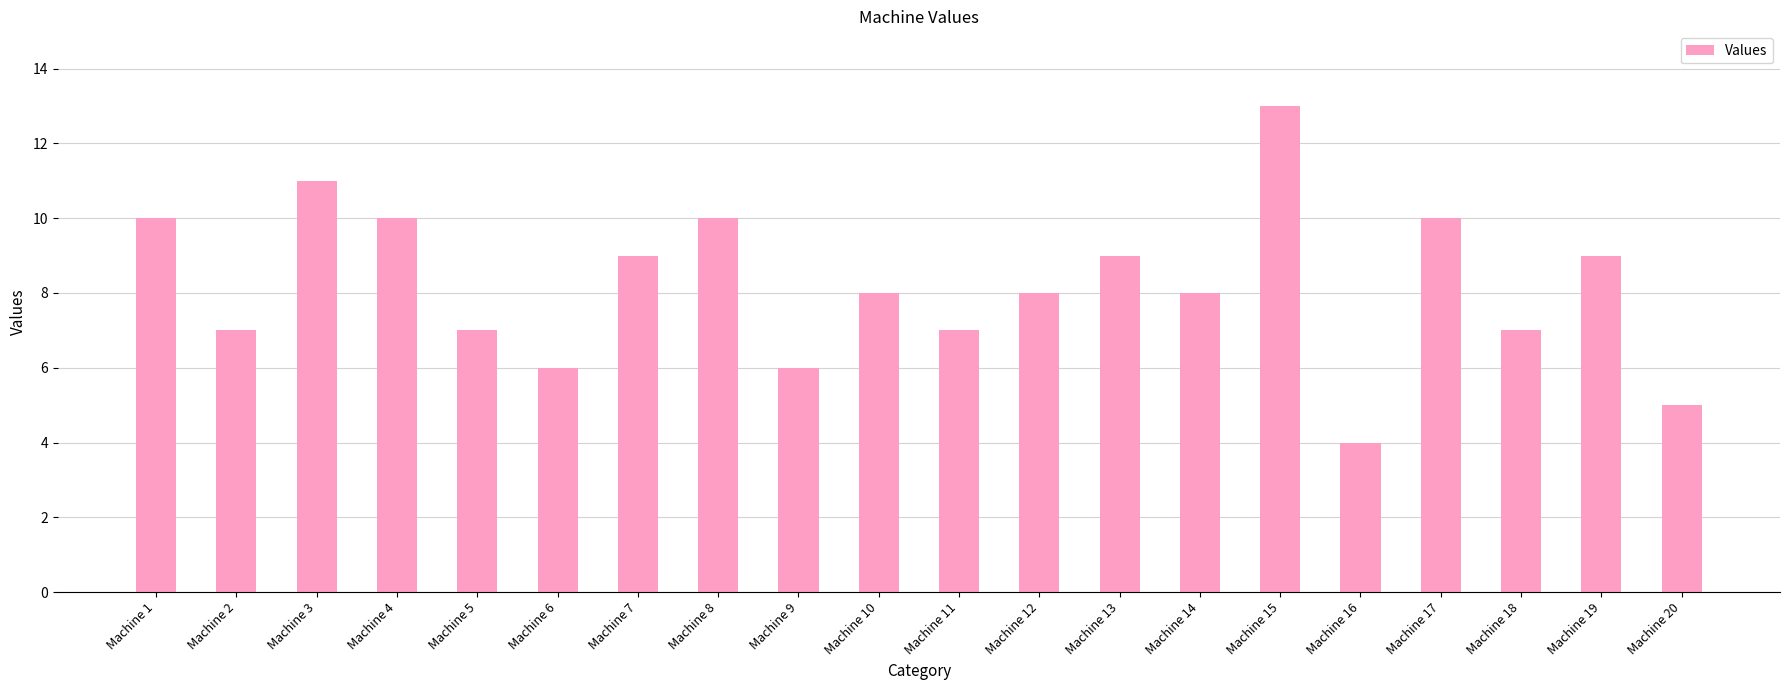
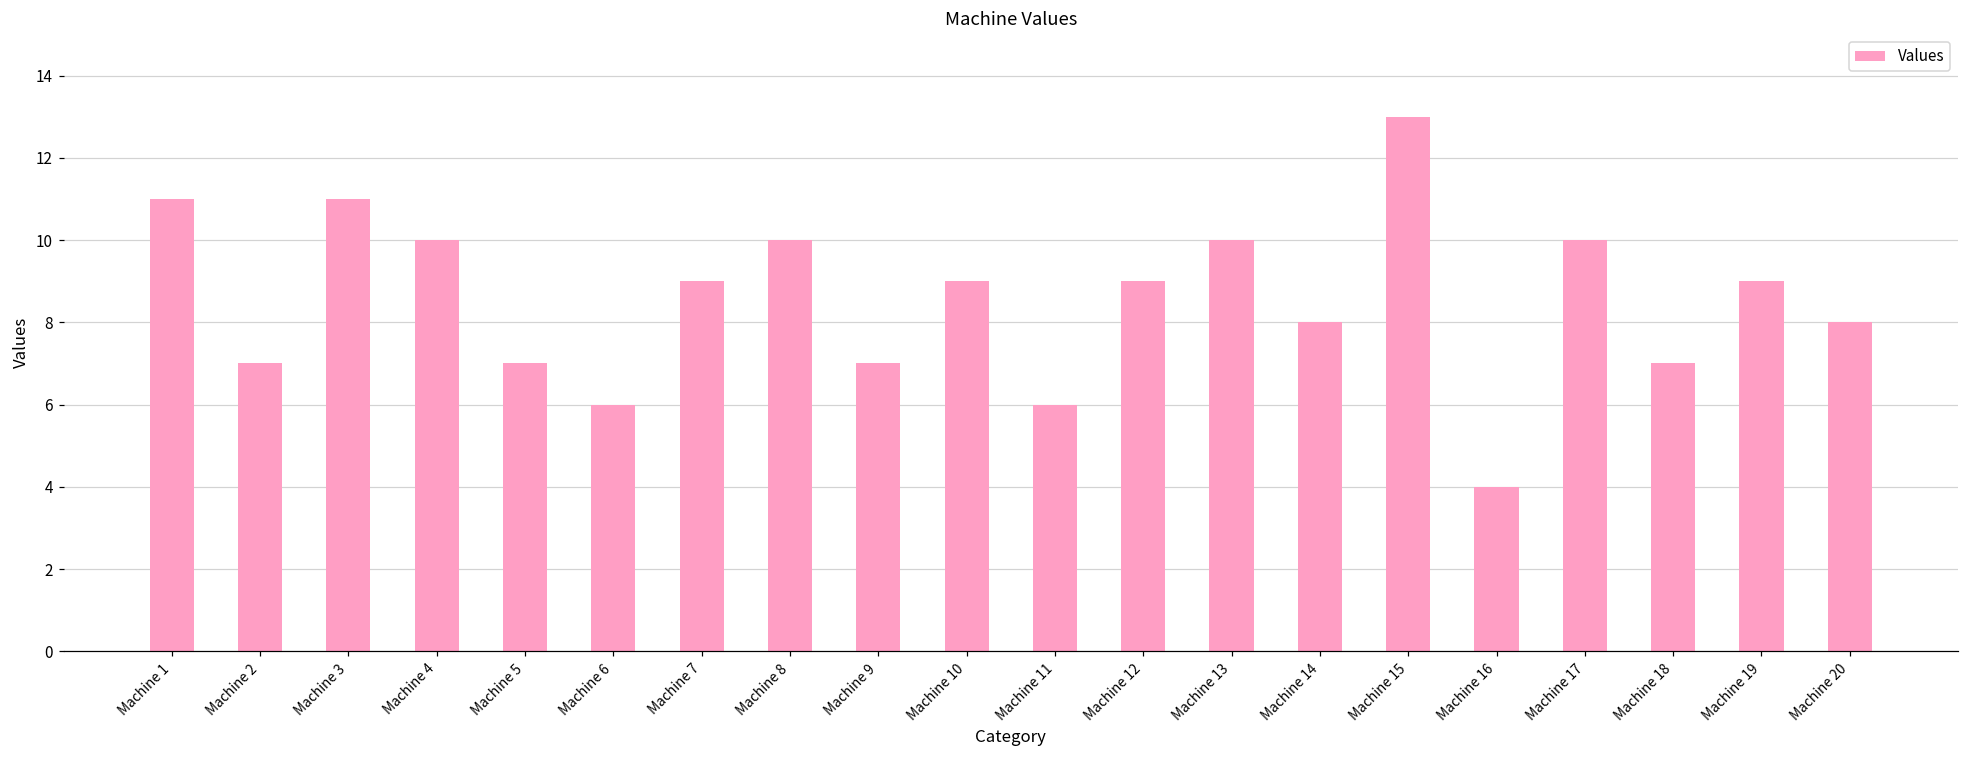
Machine 1: 10 -> 11
Machine 9: 6 -> 7
Machine 10: 8 -> 9
Machine 11: 7 -> 6
Machine 12: 8 -> 9
Machine 13: 9 -> 10
Machine 20: 5 -> 8
